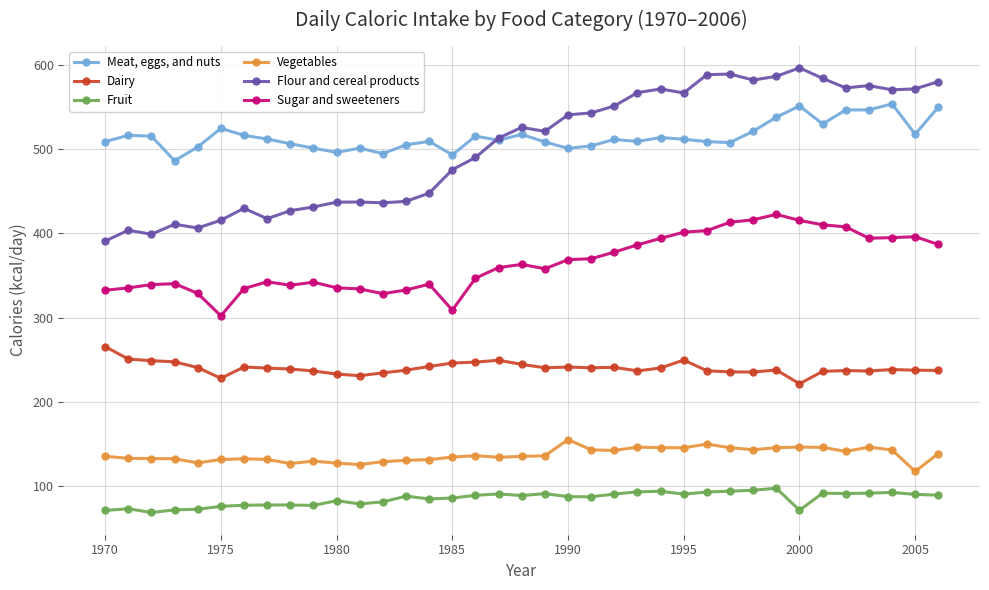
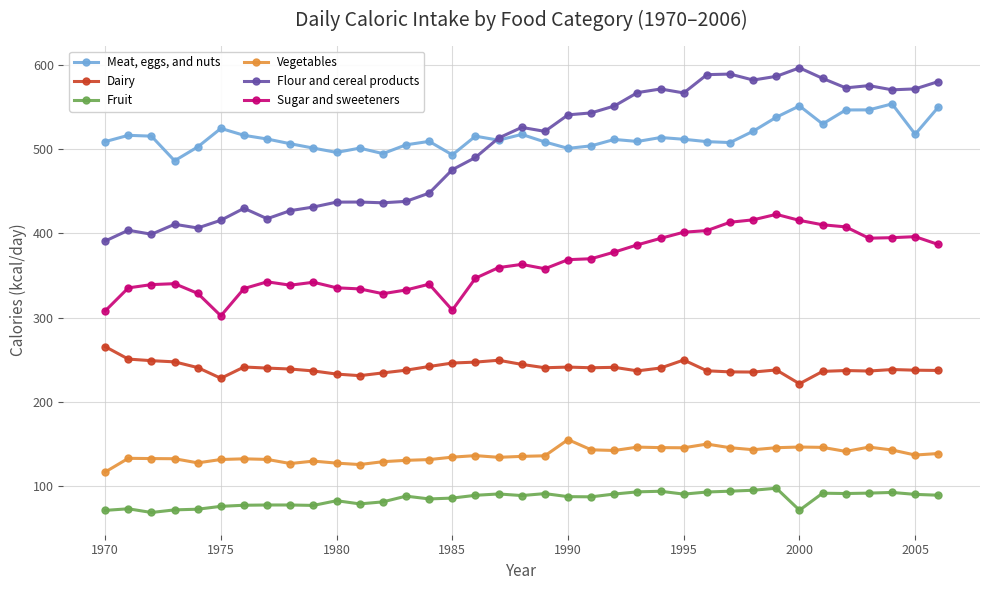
Vegetables, 1970: 140 -> 120
Sugar and sweeteners, 1970: 330 -> 310
Vegetables, 2005: 120 -> 140
